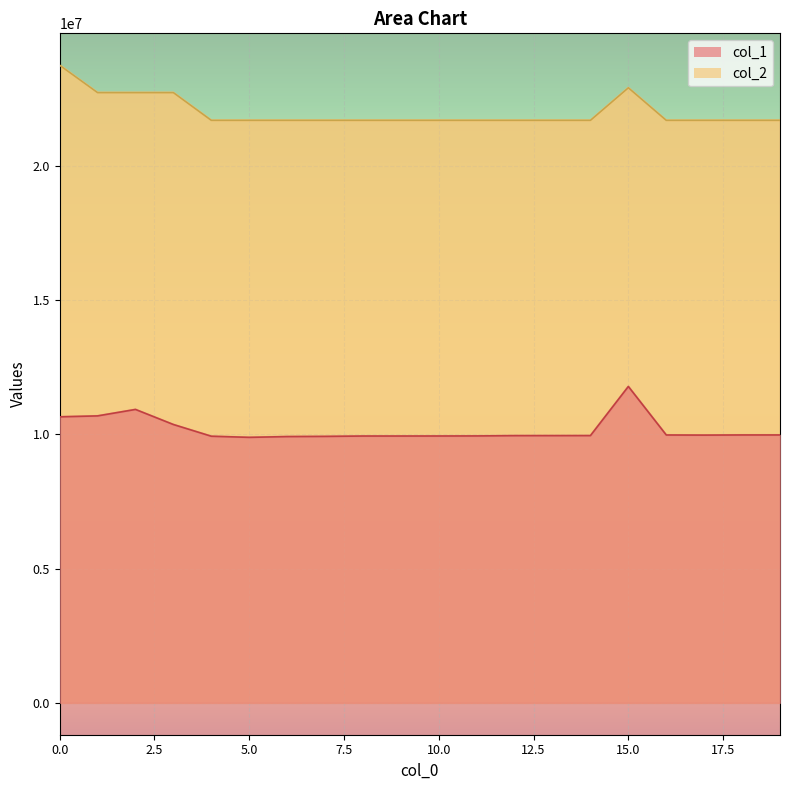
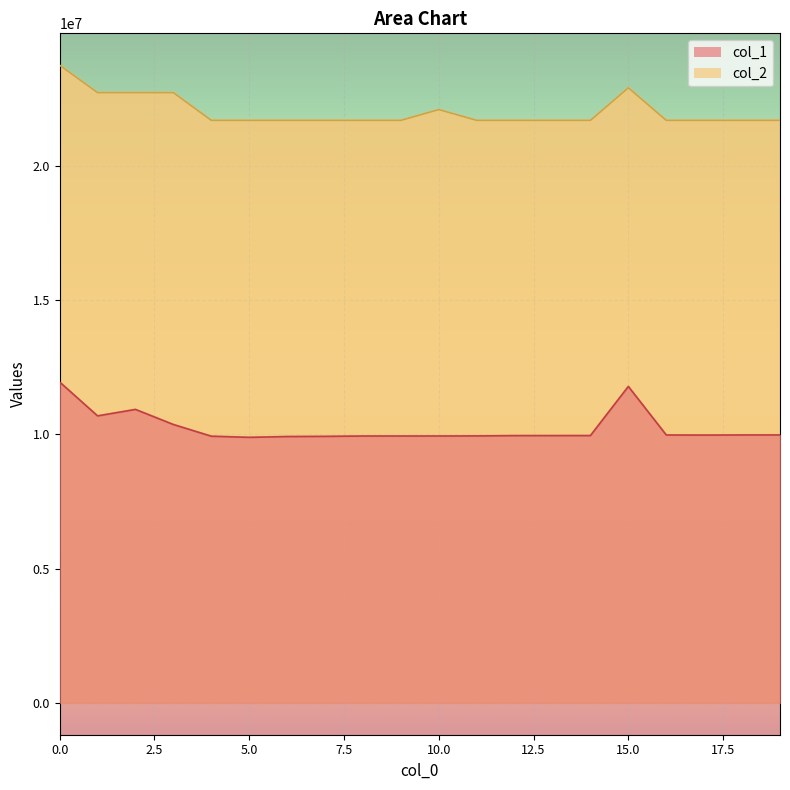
col_1, 0.0: 10600000 -> 11900000
col_2, 10.0: 21700000 -> 22100000
